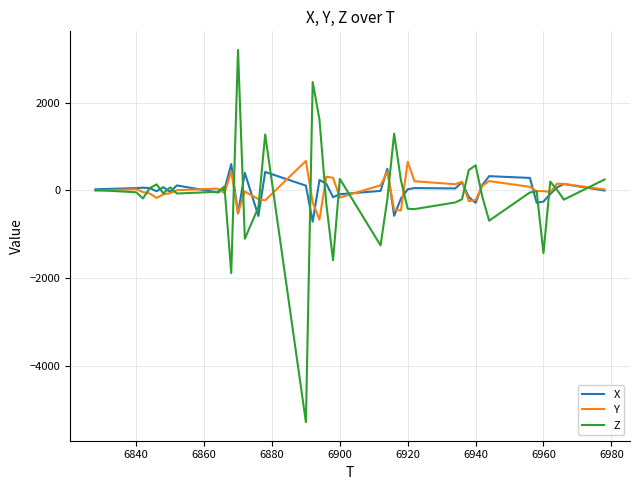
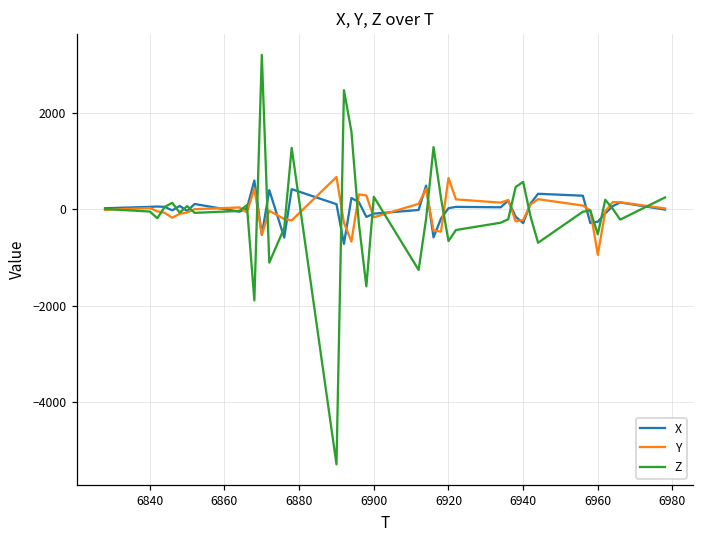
Z, 6920: -400 -> -700
Y, 6960: 0 -> -900
Z, 6960: -1400 -> -500
